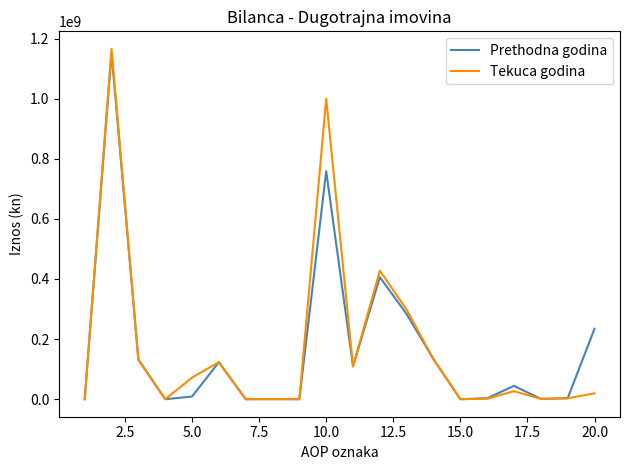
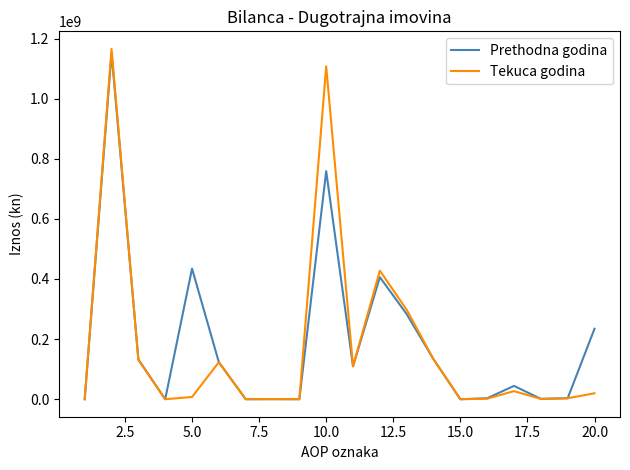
Prethodna godina, 5.0: 10000000 -> 430000000
Tekuca godina, 5.0: 70000000 -> 10000000
Tekuca godina, 10.0: 1000000000 -> 1110000000
